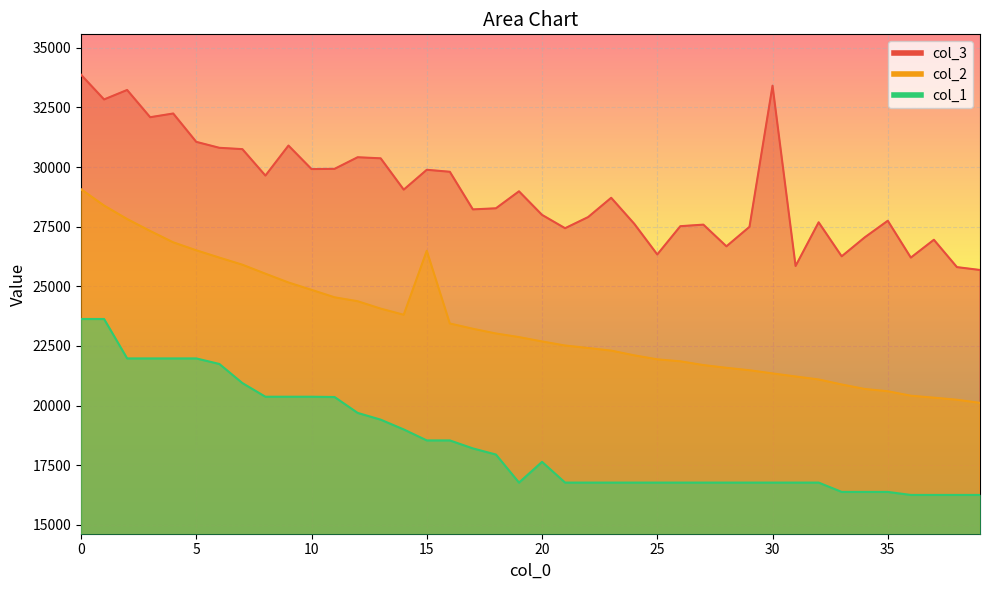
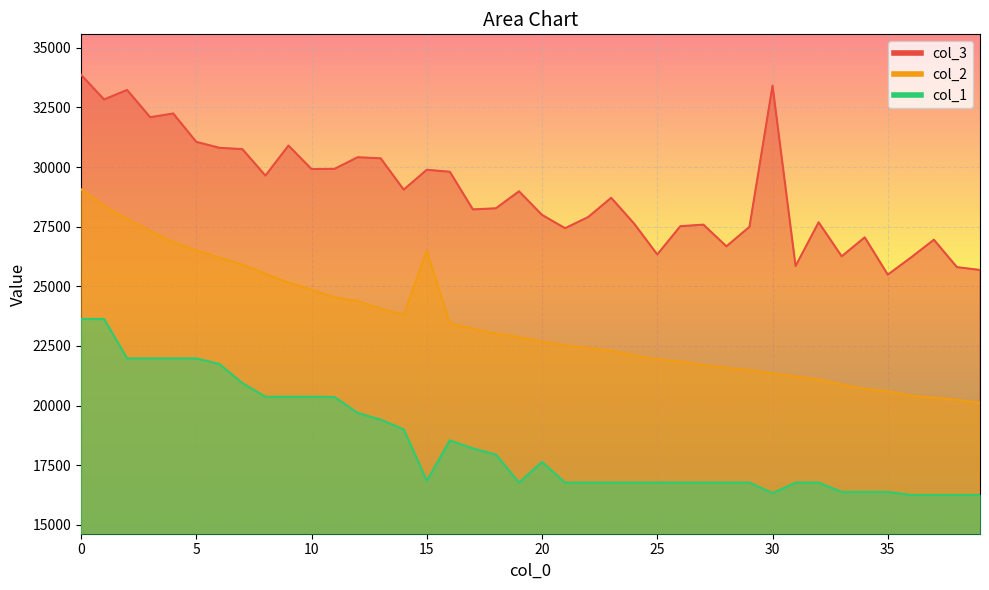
col_1, 15: 18500 -> 16900
col_1, 30: 16800 -> 16300
col_3, 35: 27800 -> 25500
